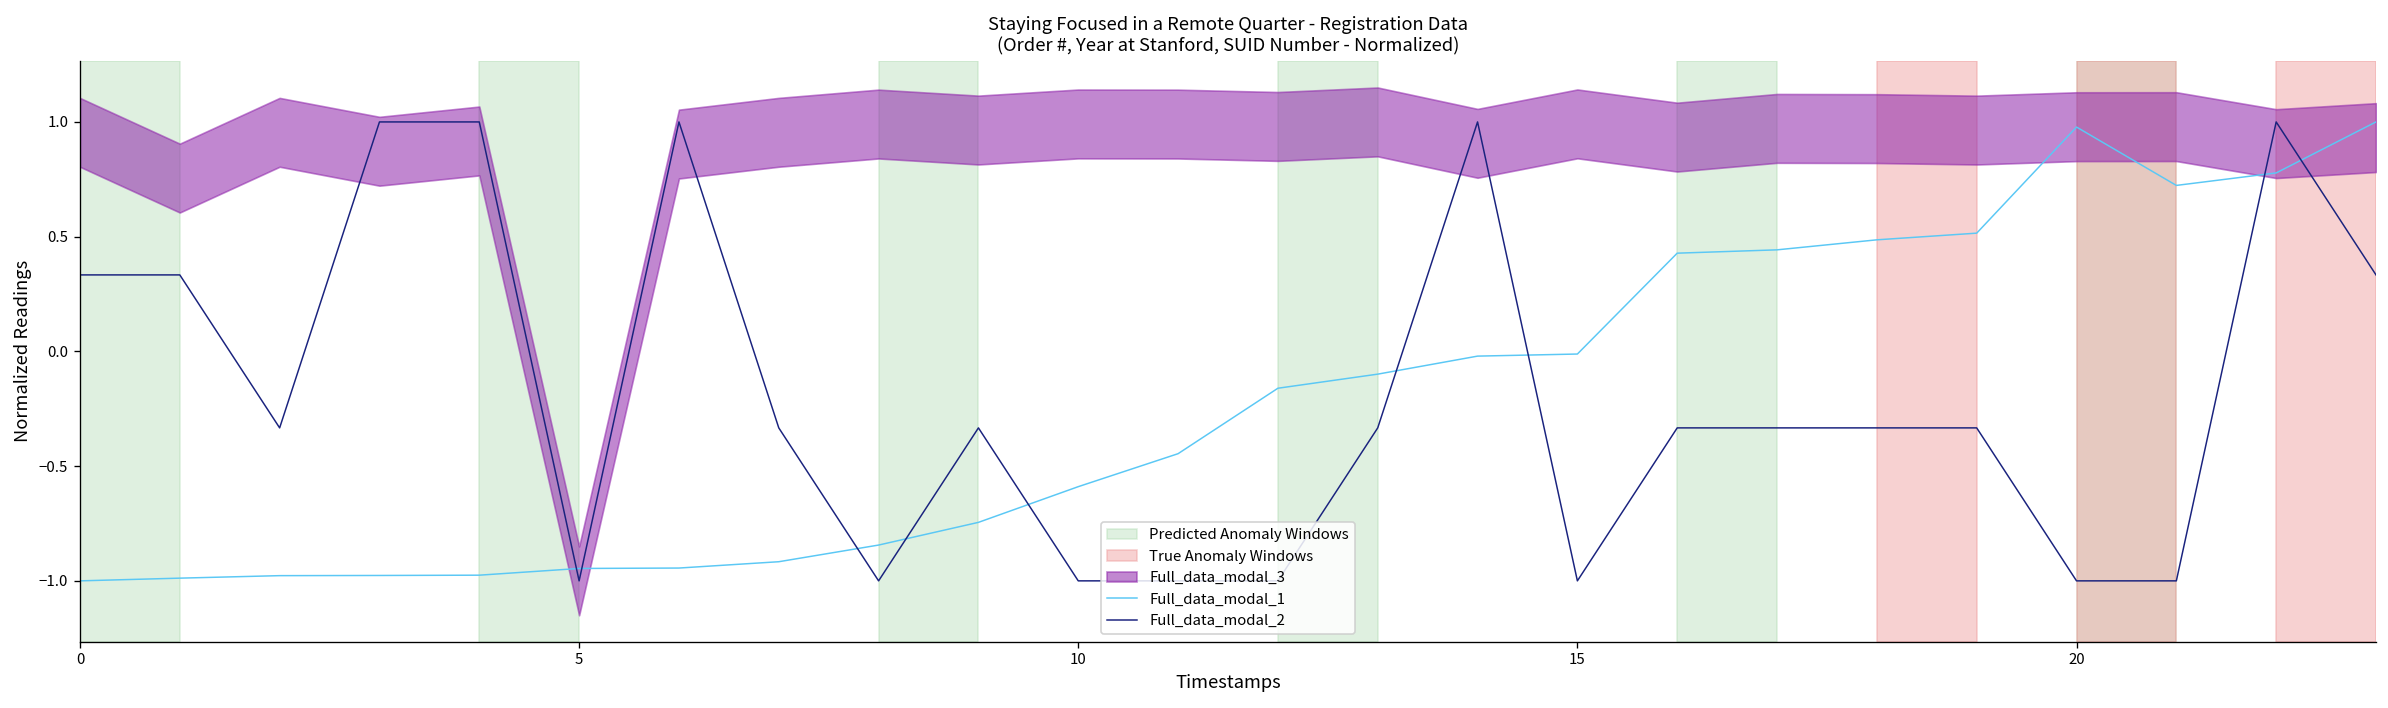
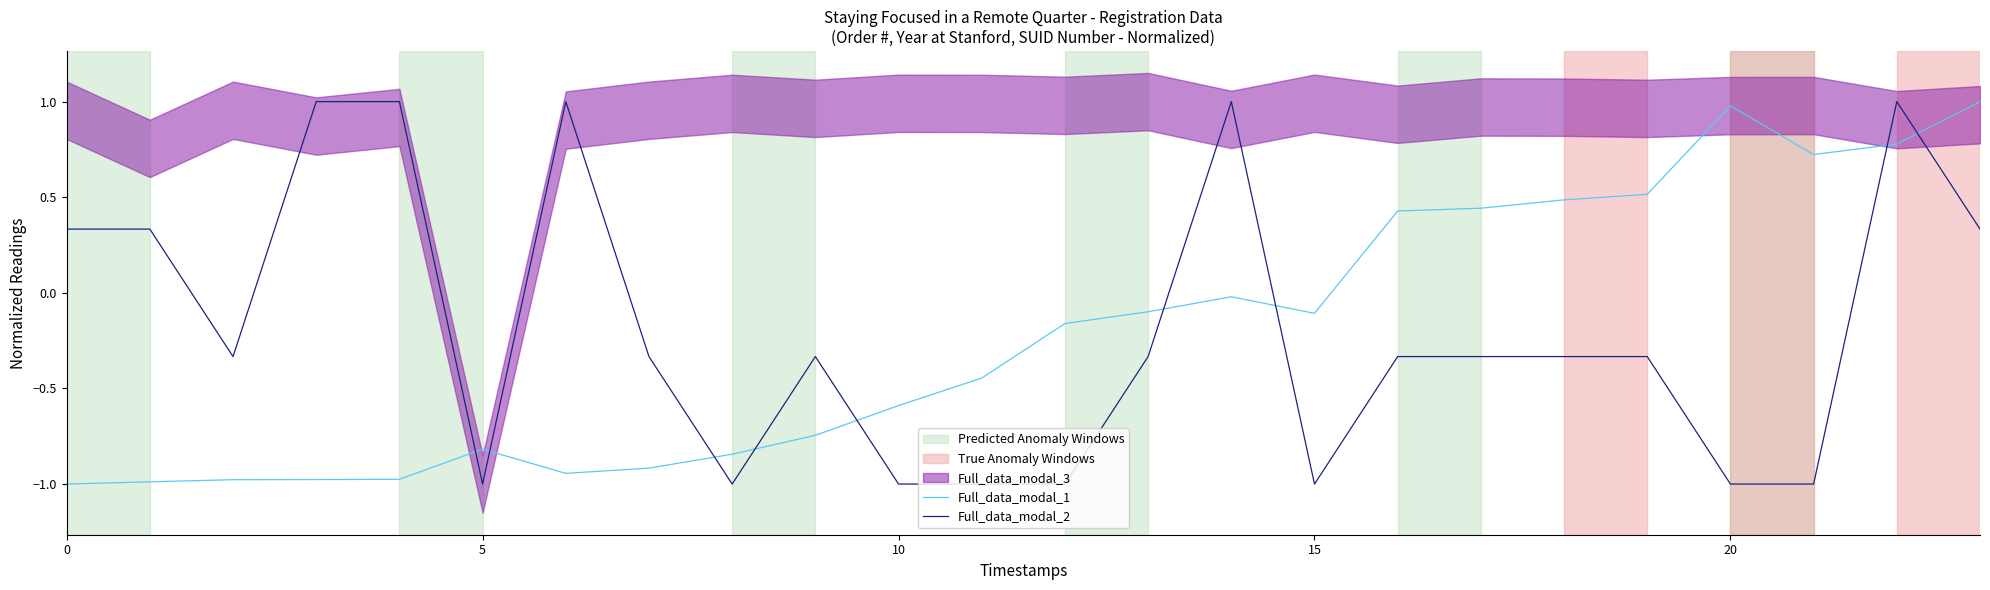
Full_data_modal_1, 5: -0.95 -> -0.82
Full_data_modal_1, 15: -0.01 -> -0.11
